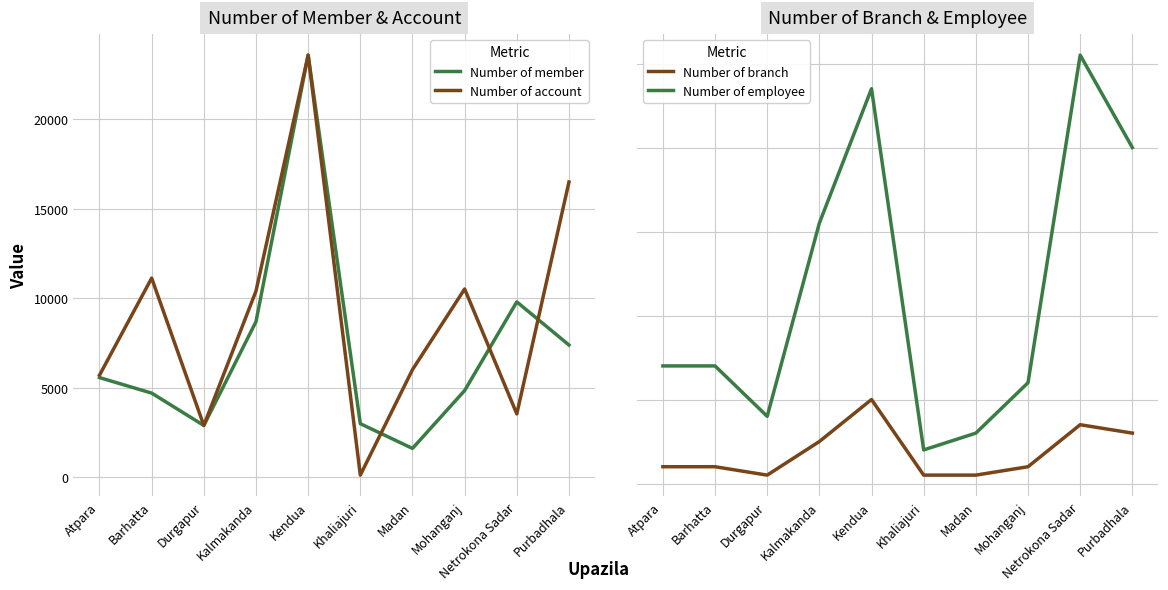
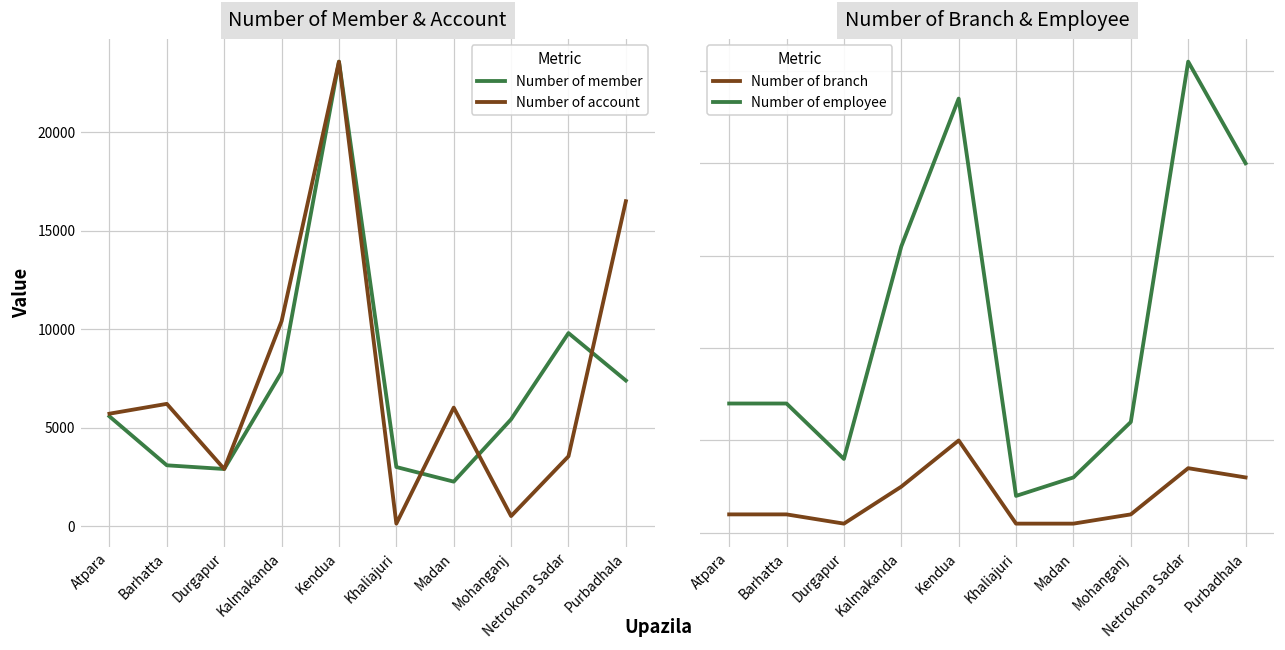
Number of Member & Account, Number of member, Barhatta: 4700 -> 3100
Number of Member & Account, Number of account, Barhatta: 11100 -> 6200
Number of Member & Account, Number of member, Kalmakanda: 8700 -> 7800
Number of Member & Account, Number of member, Madan: 1600 -> 2300
Number of Member & Account, Number of member, Mohanganj: 4900 -> 5400
Number of Member & Account, Number of account, Mohanganj: 10500 -> 500
